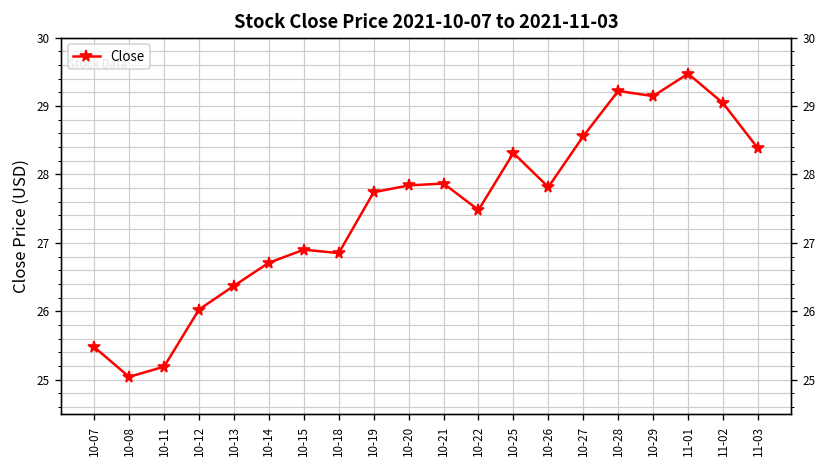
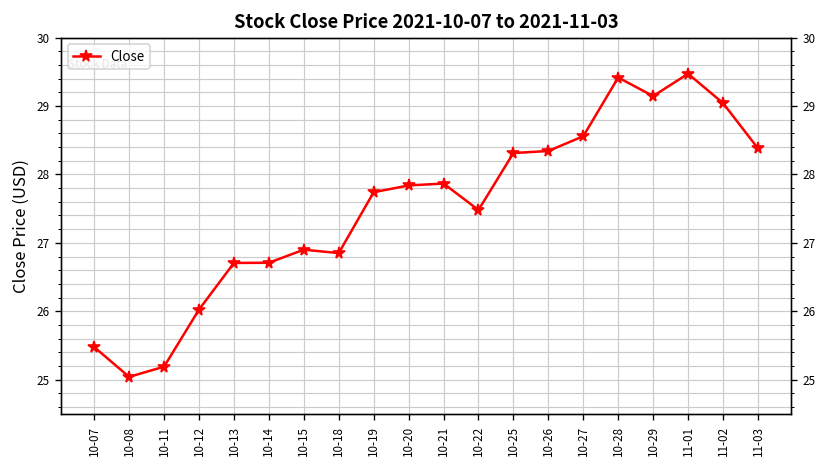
10-13: 26.4 -> 26.7
10-26: 27.8 -> 28.3
10-28: 29.2 -> 29.4
